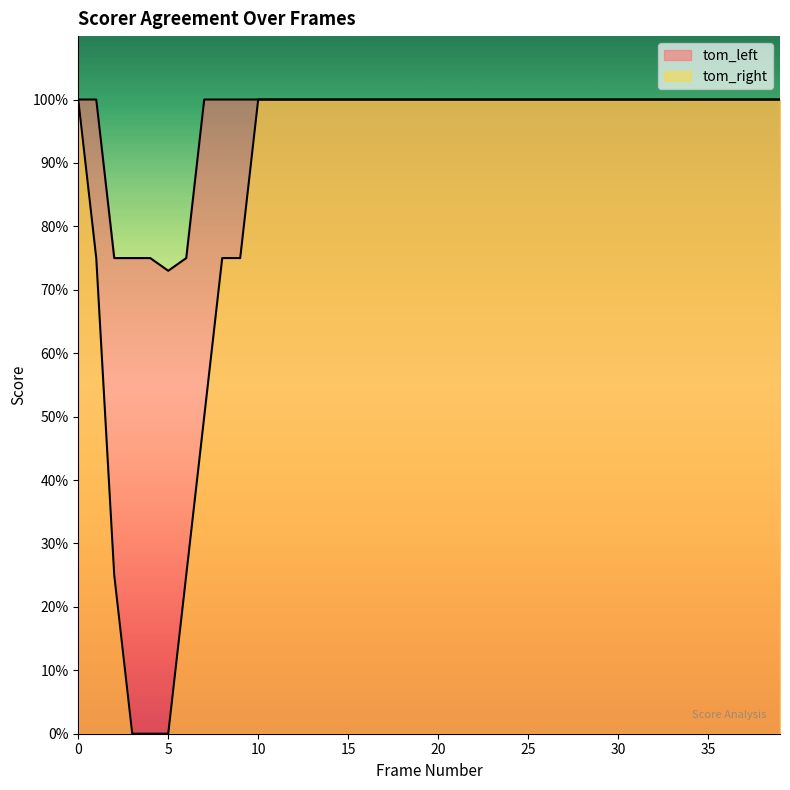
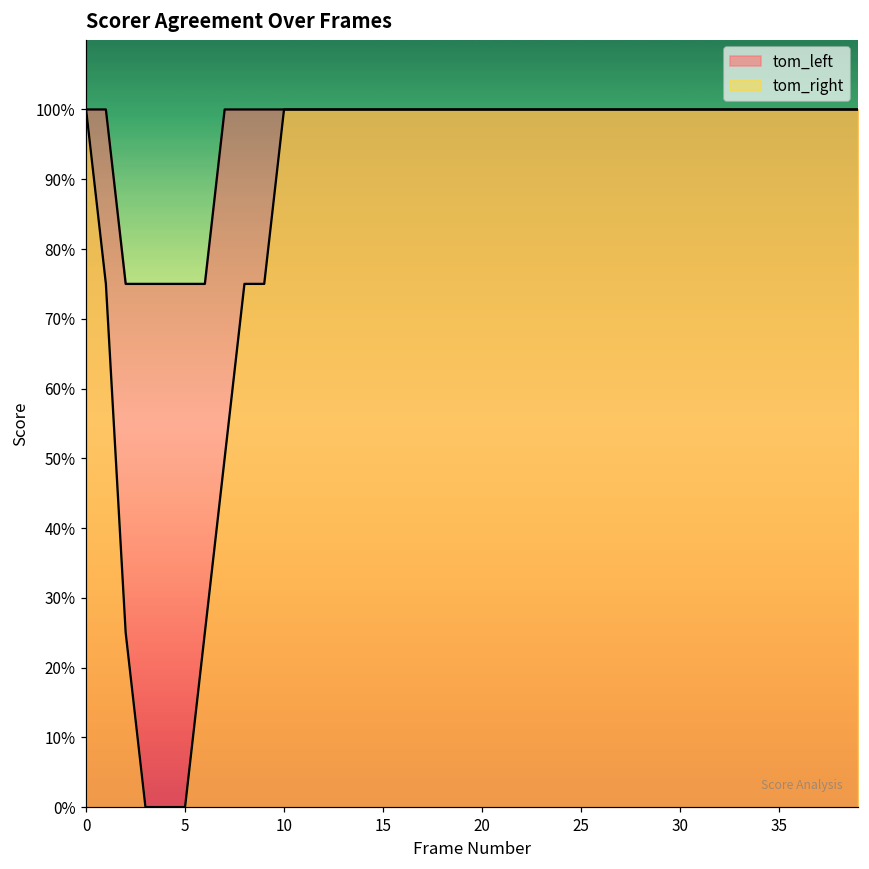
tom_left, 5: 73% -> 75%
